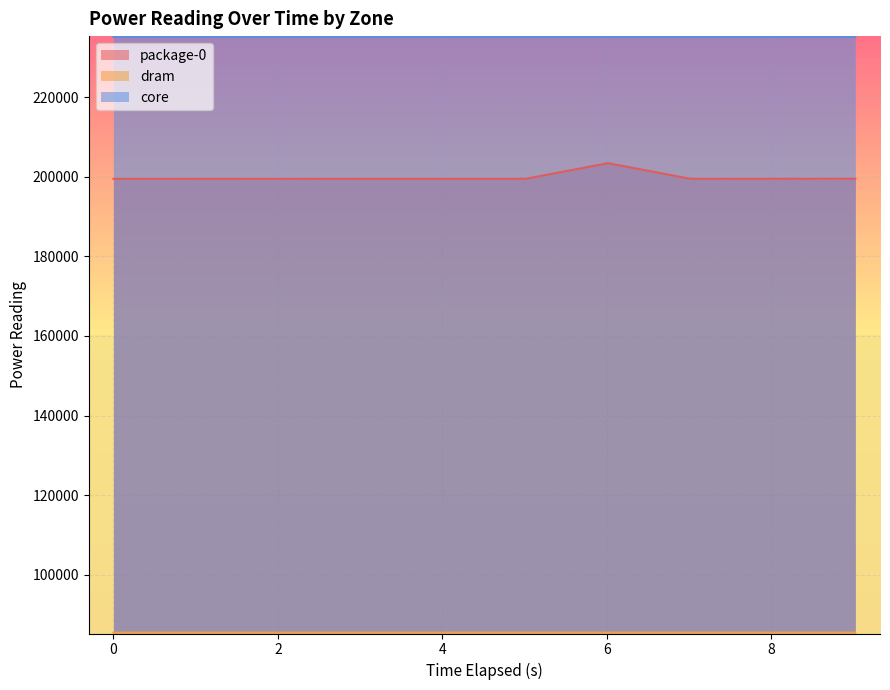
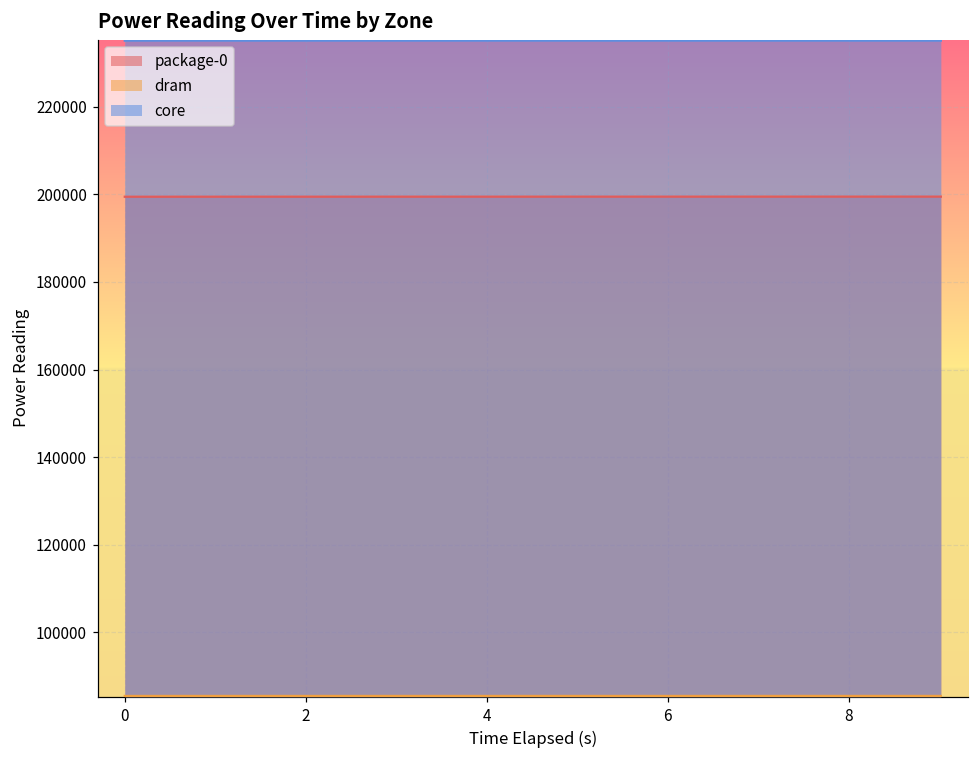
package-0, 6: 203000 -> 199000
